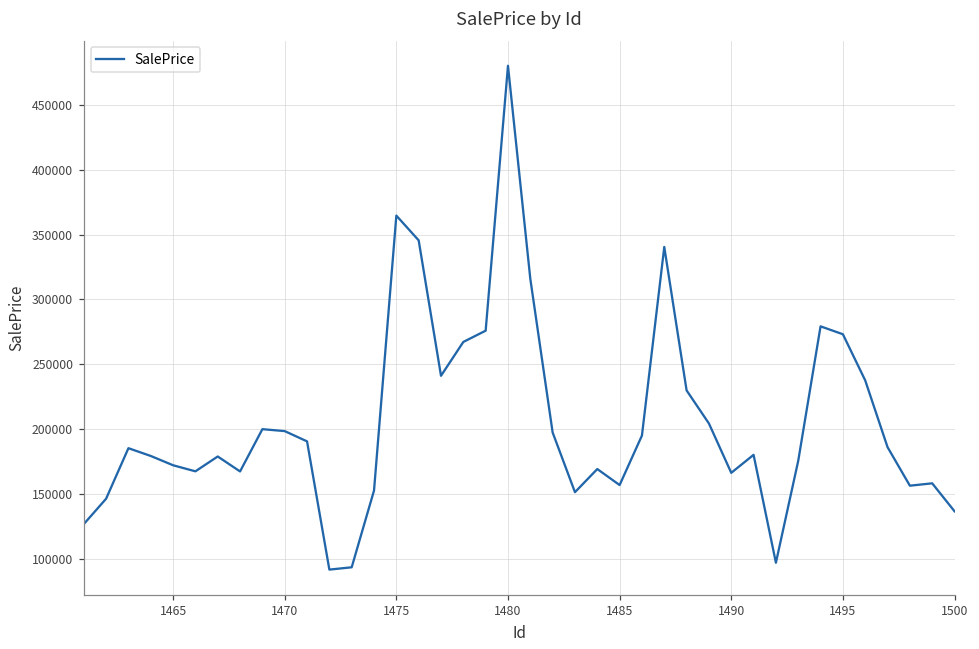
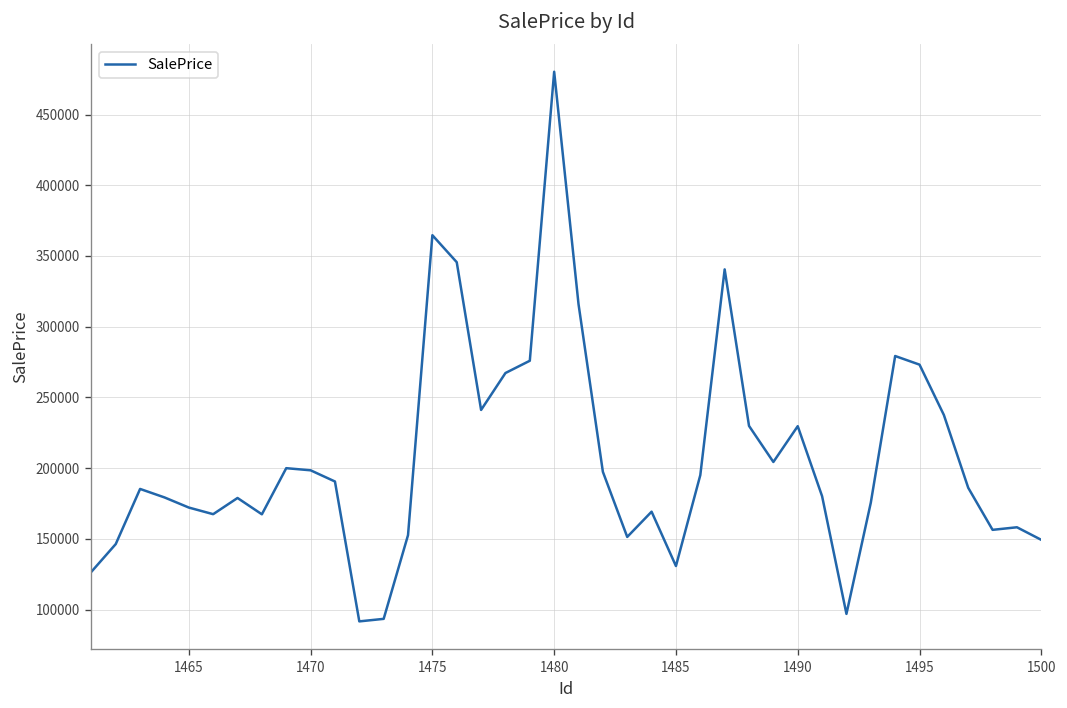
1485: 157000 -> 131000
1490: 166000 -> 230000
1500: 137000 -> 149000
